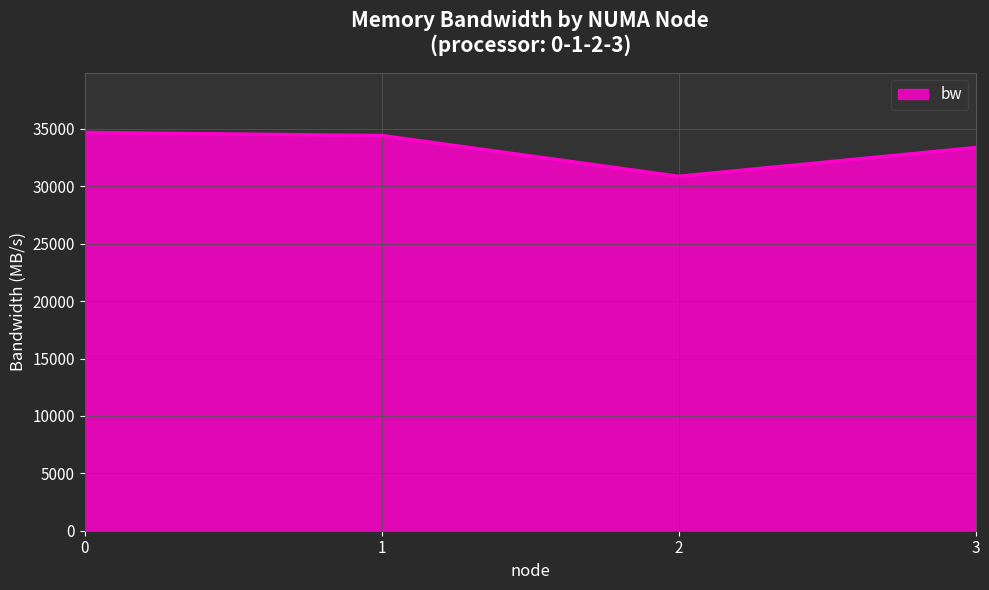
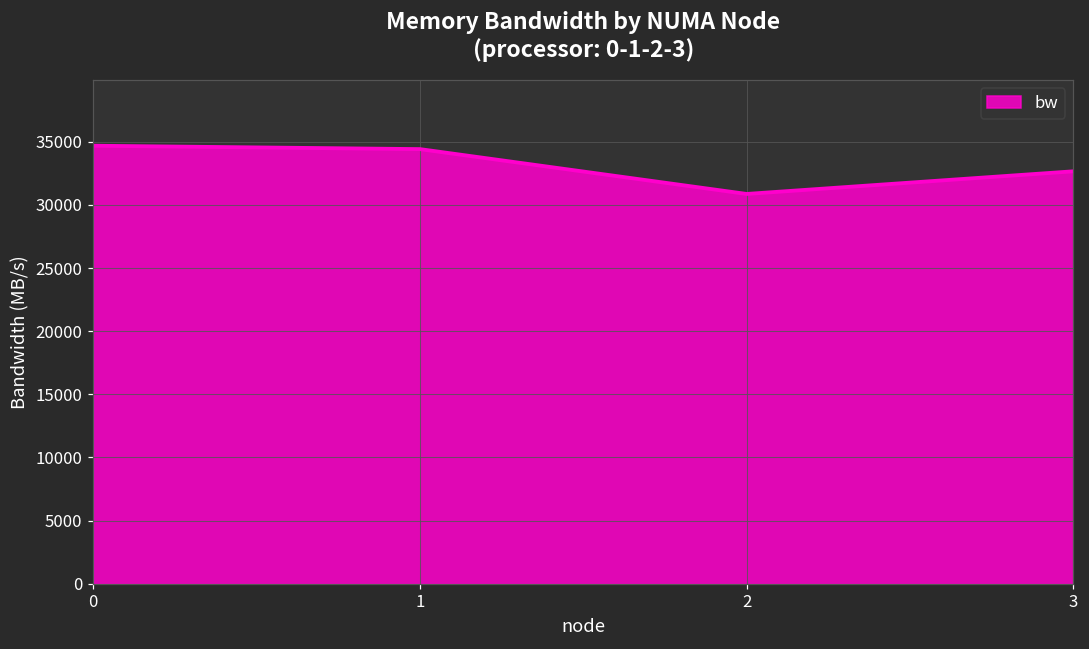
3: 33400 -> 32700
